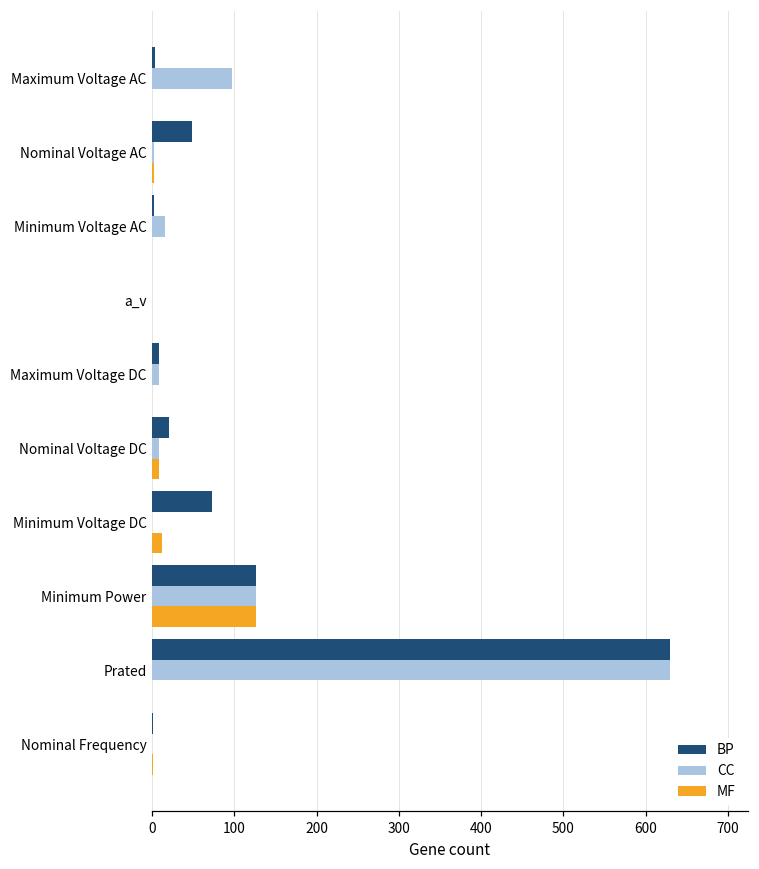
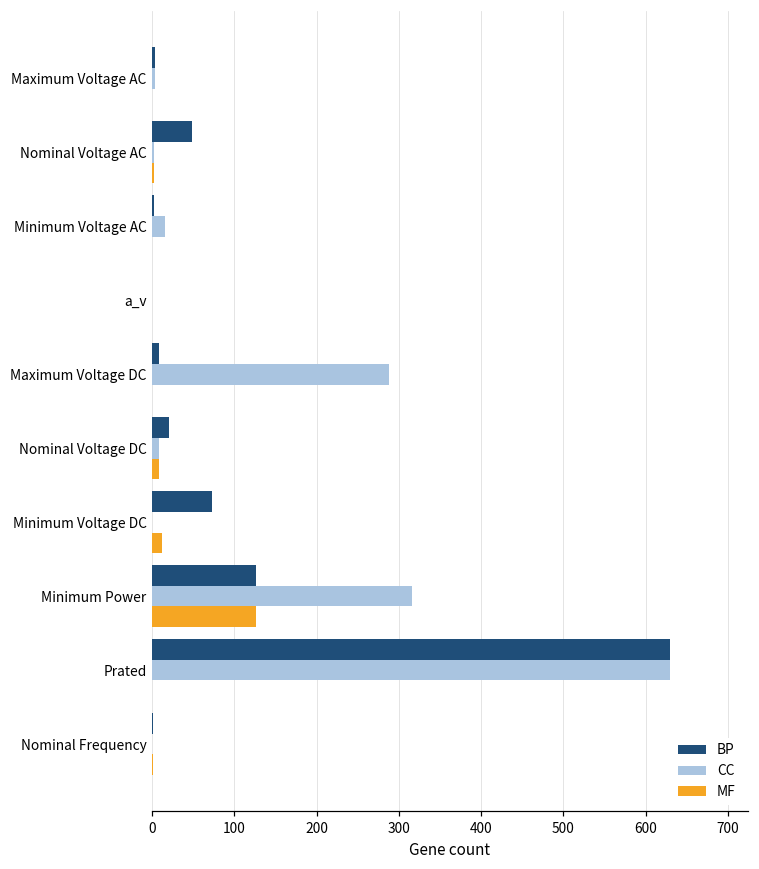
CC, Maximum Voltage AC: 100 -> 0
CC, Maximum Voltage DC: 10 -> 290
CC, Minimum Power: 130 -> 320
